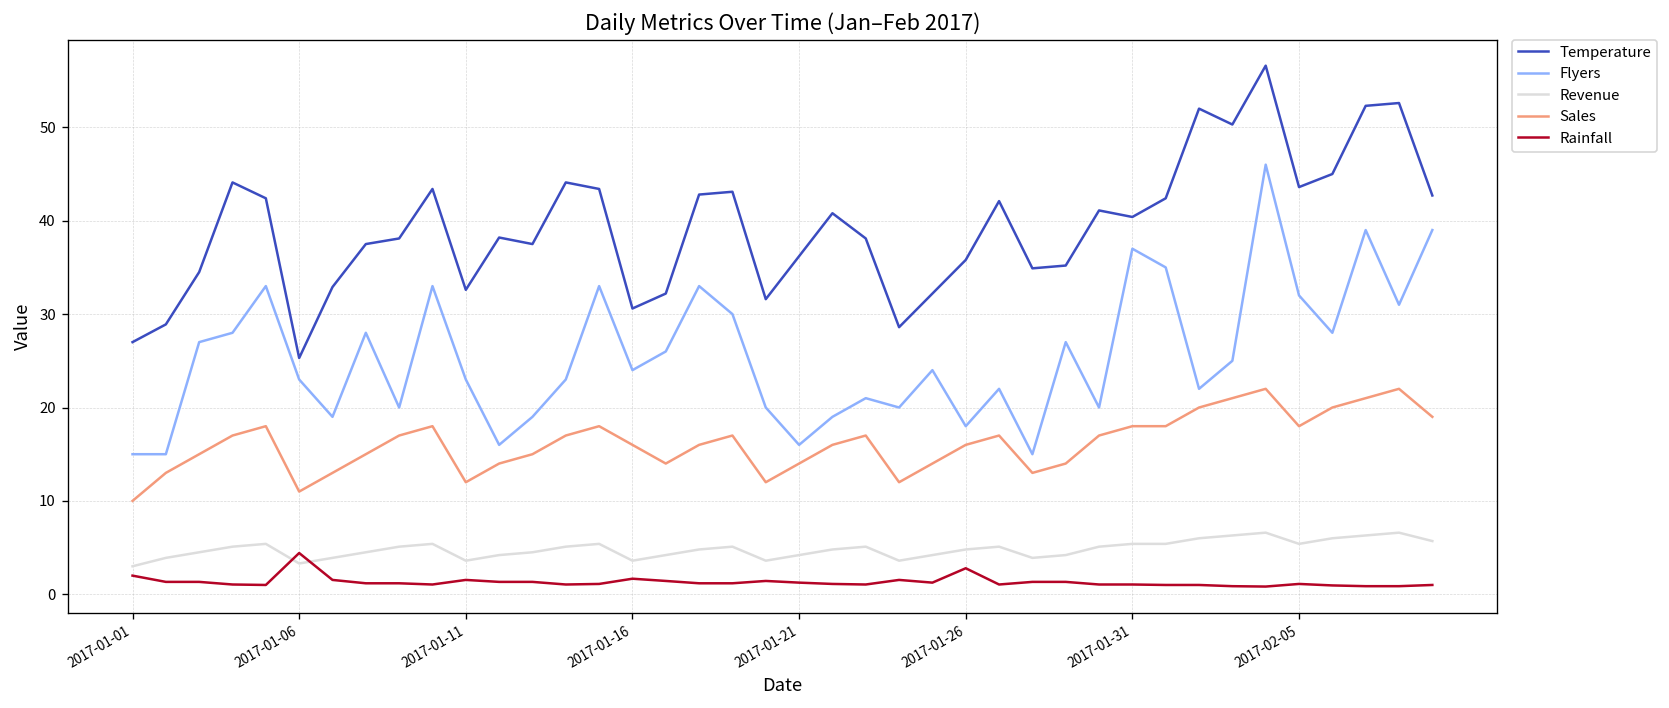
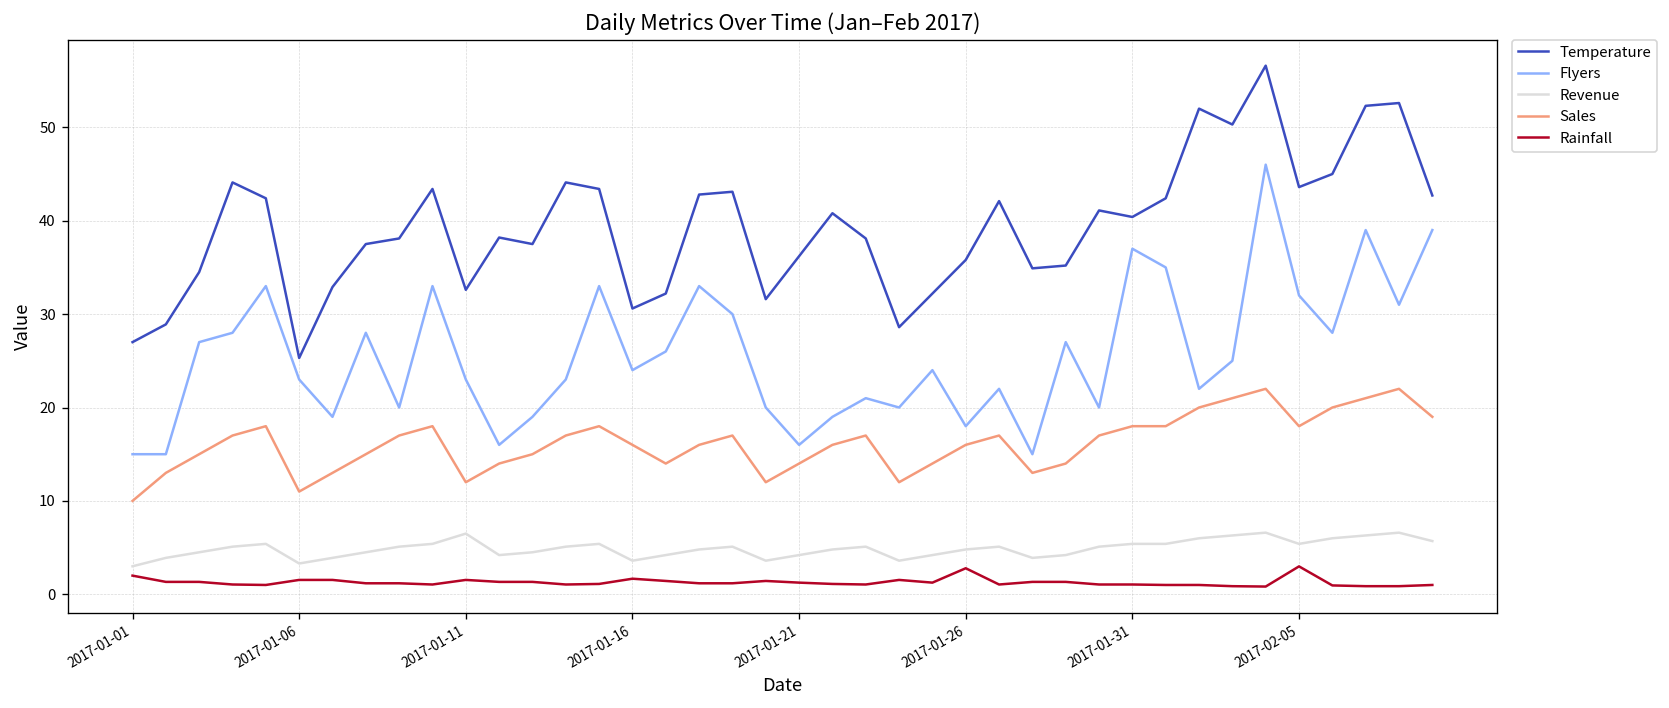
Rainfall, 2017-01-06: 4 -> 2
Revenue, 2017-01-11: 4 -> 7
Rainfall, 2017-02-05: 1 -> 3
